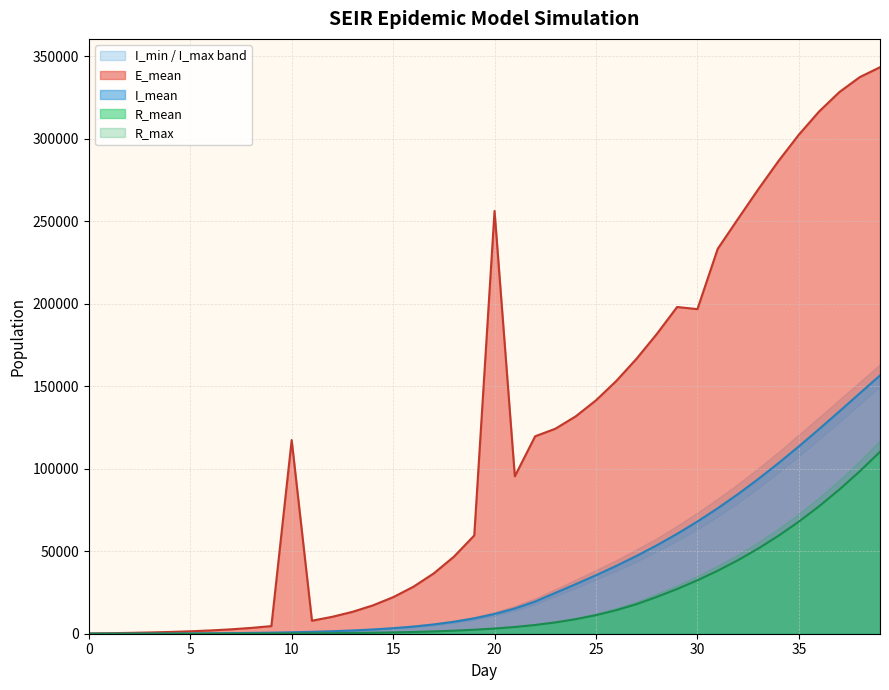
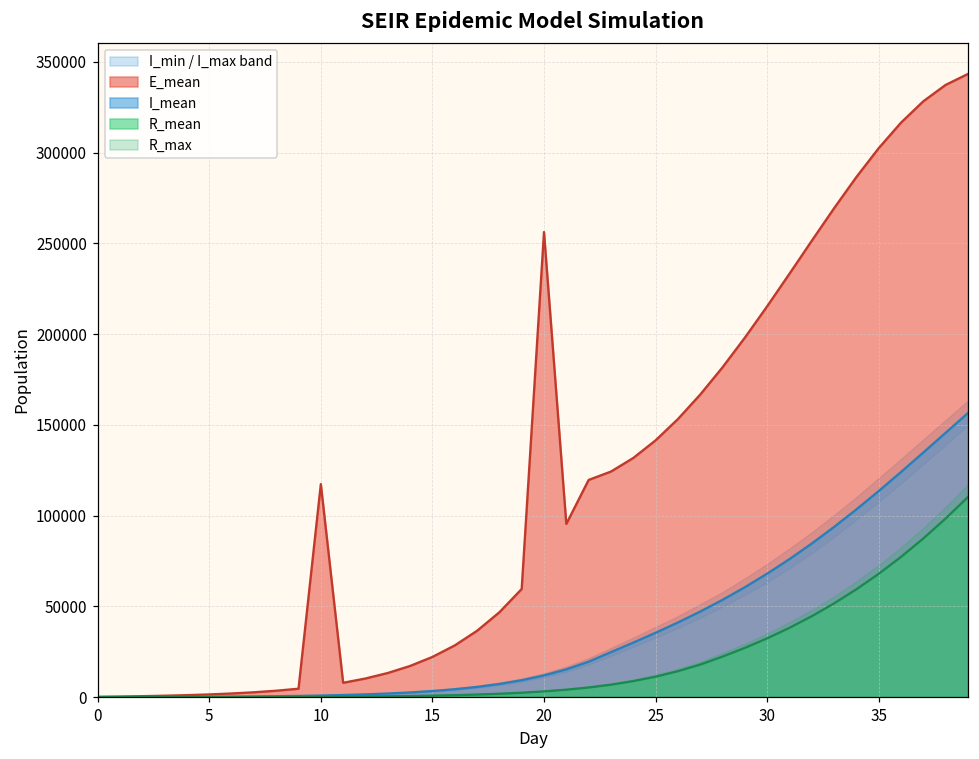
E_mean, 30: 197000 -> 215000
